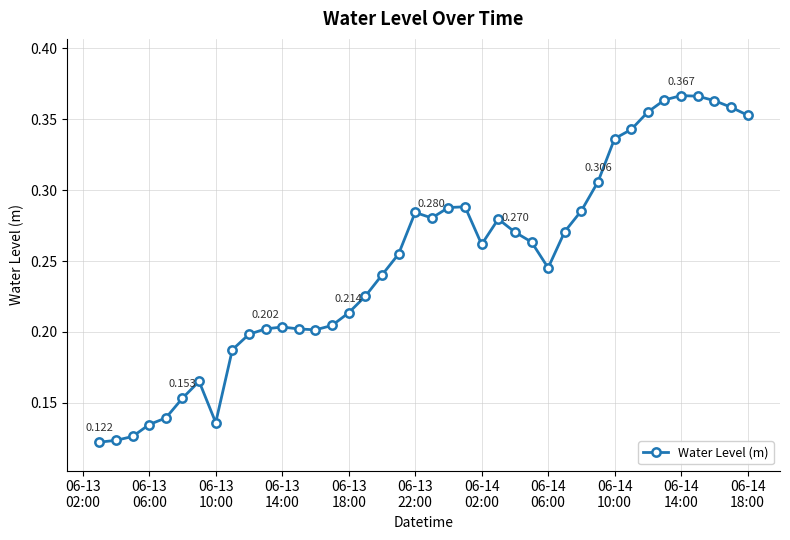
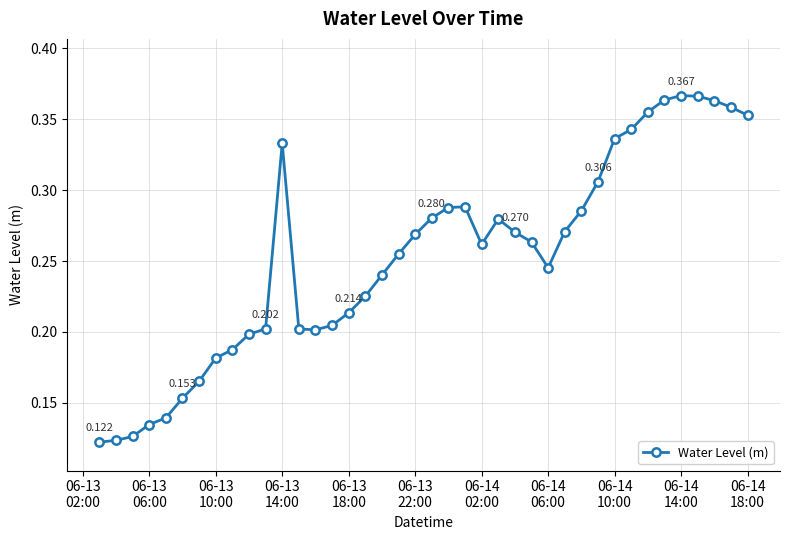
06-13 10:00: 0.136 -> 0.182
06-13 14:00: 0.203 -> 0.333
06-13 22:00: 0.284 -> 0.269
